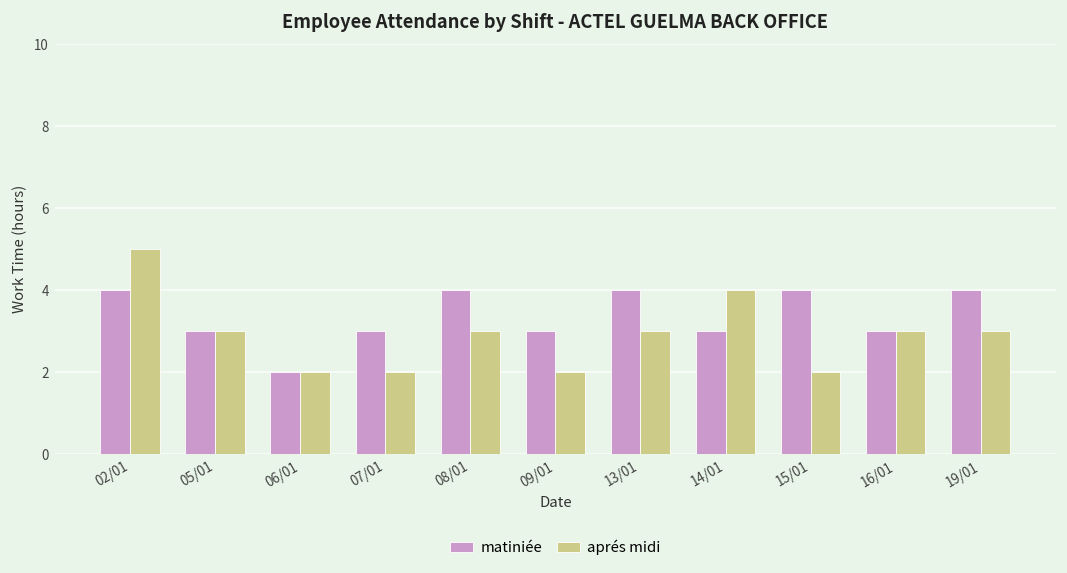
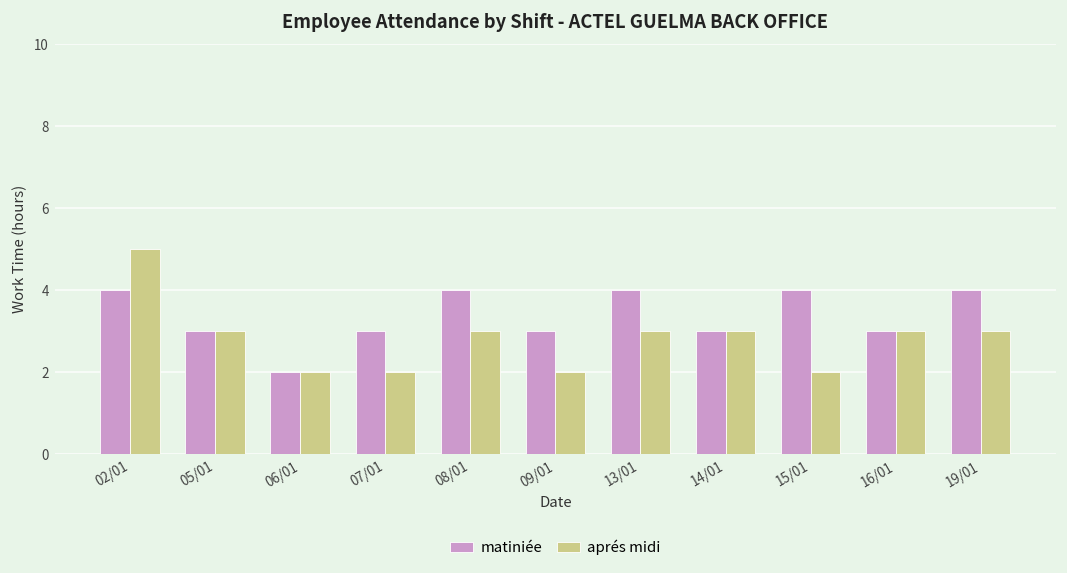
aprés midi, 14/01: 4 -> 3
